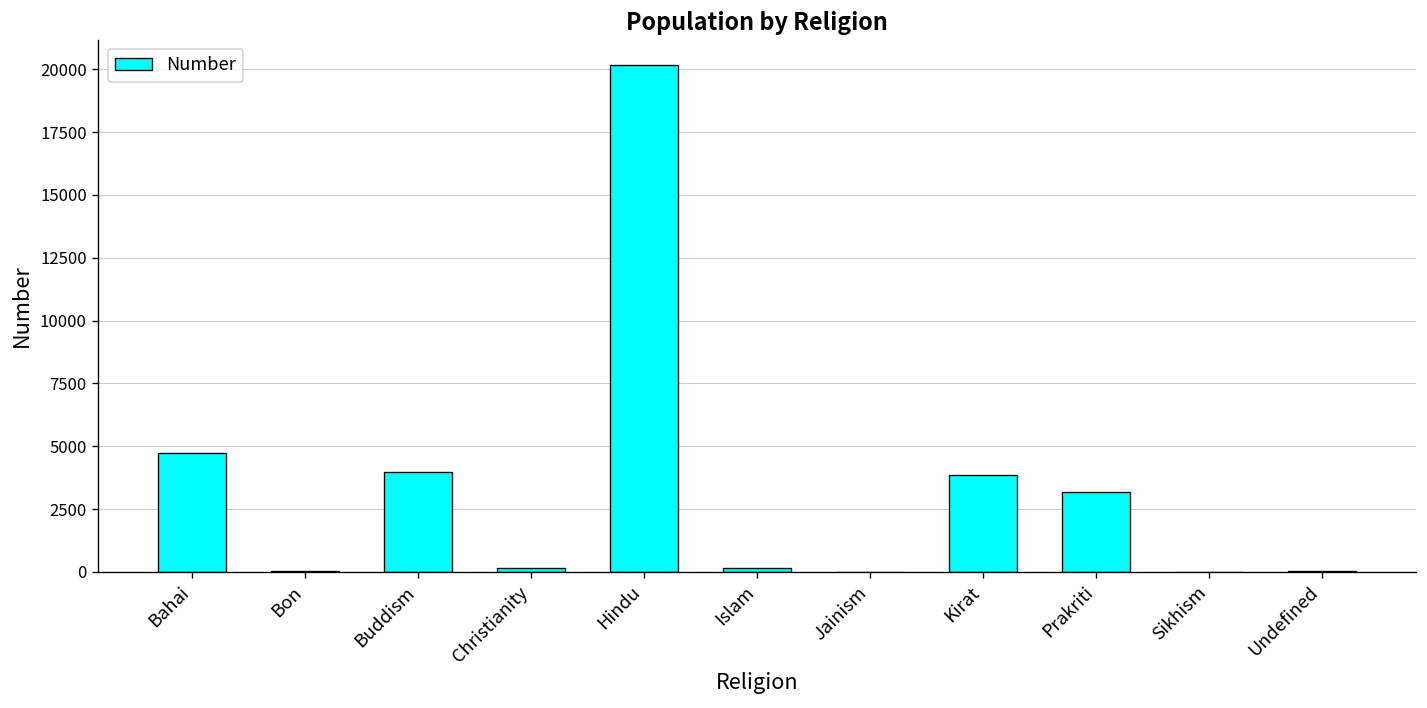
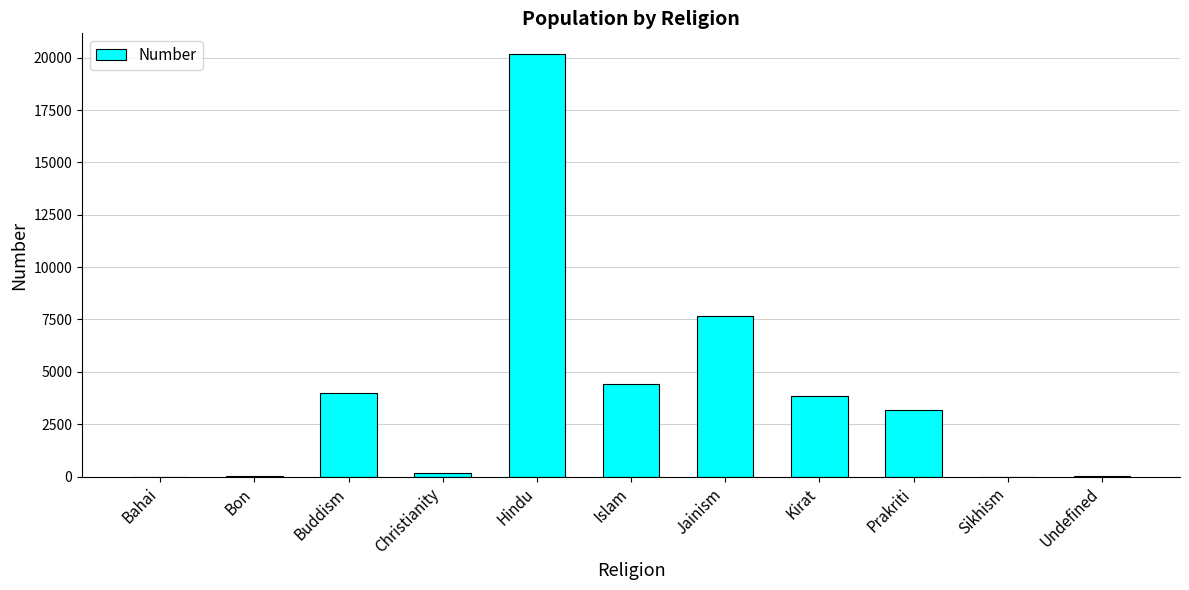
Bahai: 4700 -> 0
Islam: 100 -> 4400
Jainism: 0 -> 7600
